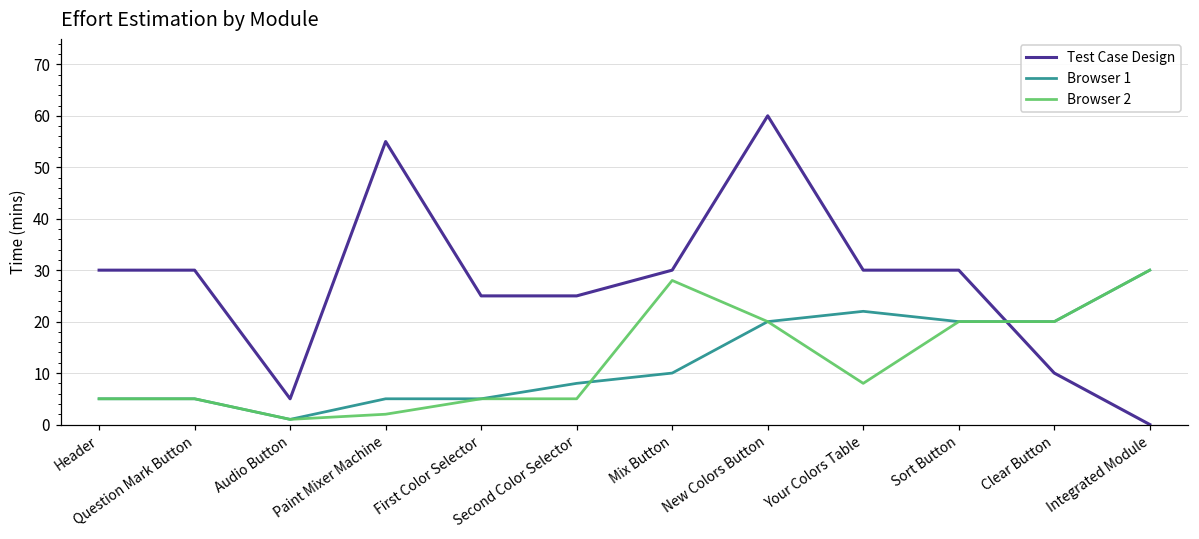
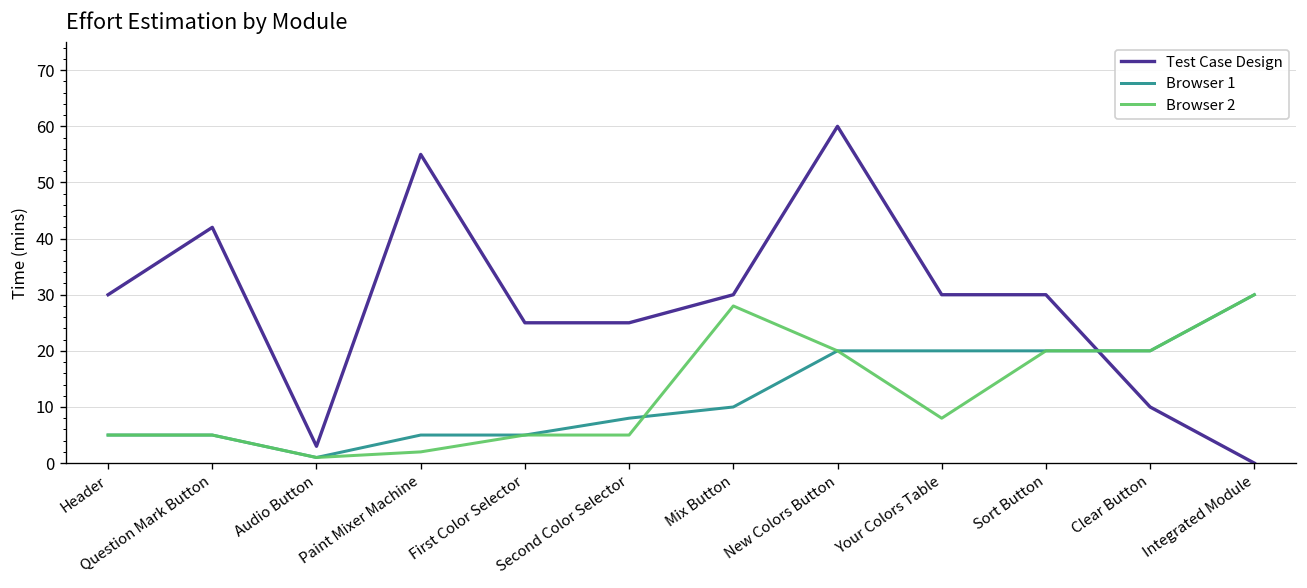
Test Case Design, Question Mark Button: 30 -> 42
Test Case Design, Audio Button: 5 -> 3
Browser 1, Your Colors Table: 22 -> 20
